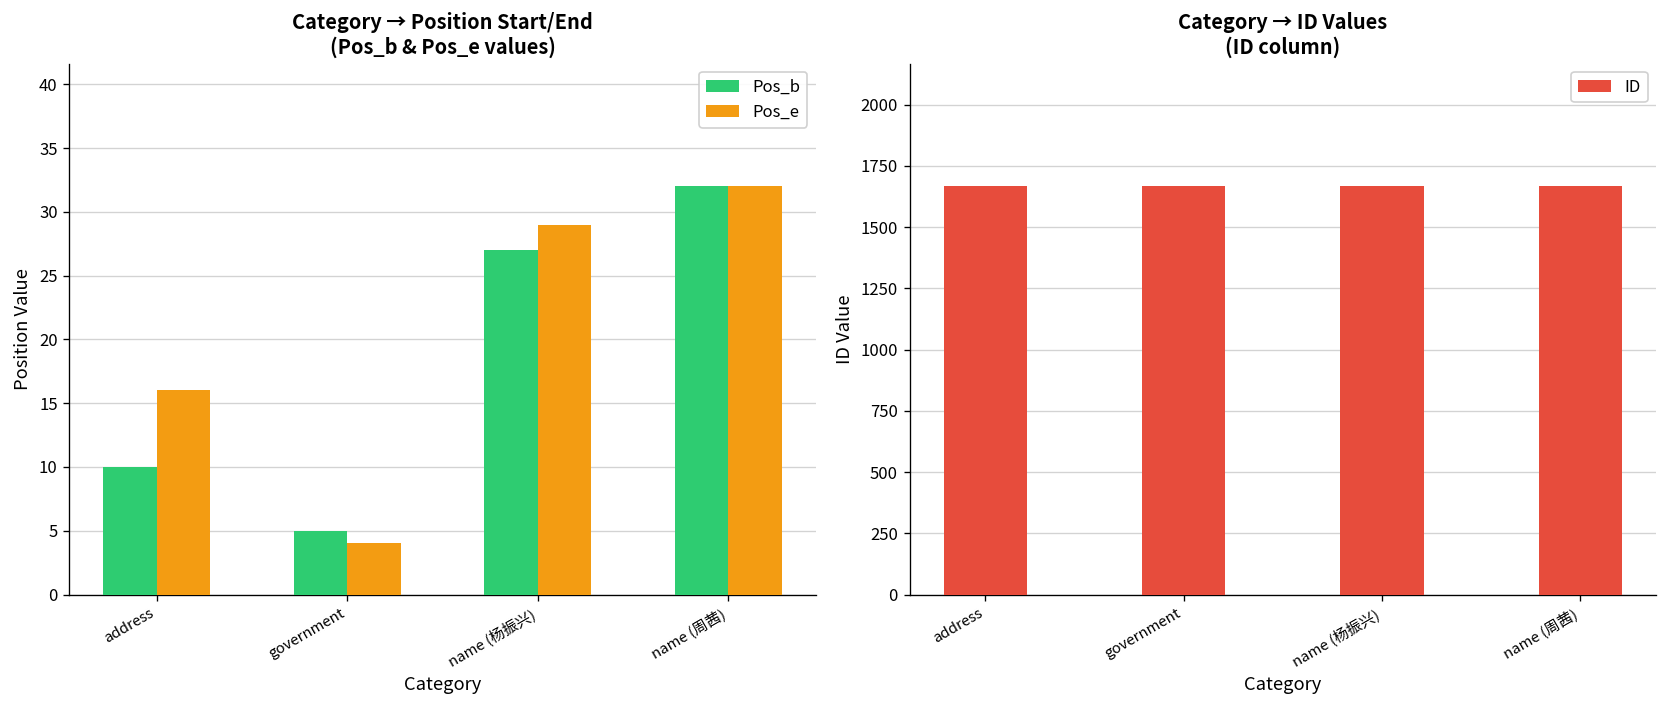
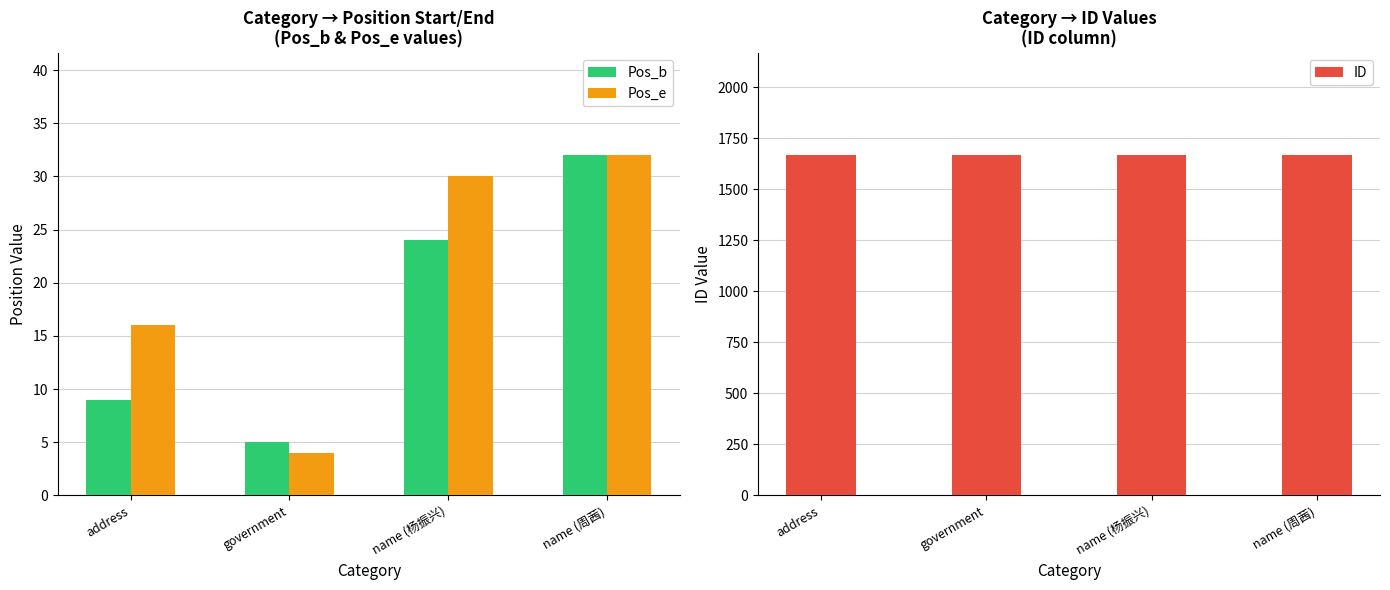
Category → Position Start/End (Pos_b & Pos_e values), Pos_b, address: 10 -> 9
Category → Position Start/End (Pos_b & Pos_e values), Pos_b, name (杨振兴): 27 -> 24
Category → Position Start/End (Pos_b & Pos_e values), Pos_e, name (杨振兴): 29 -> 30
